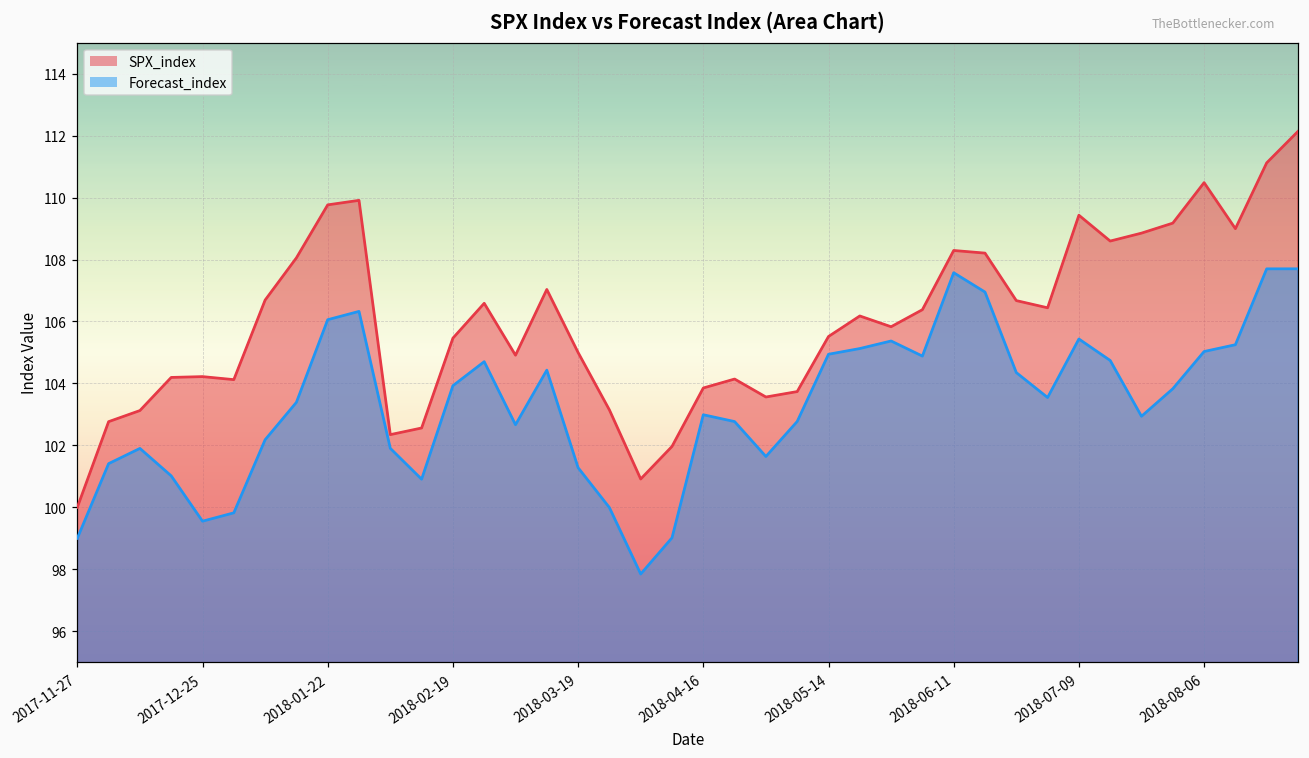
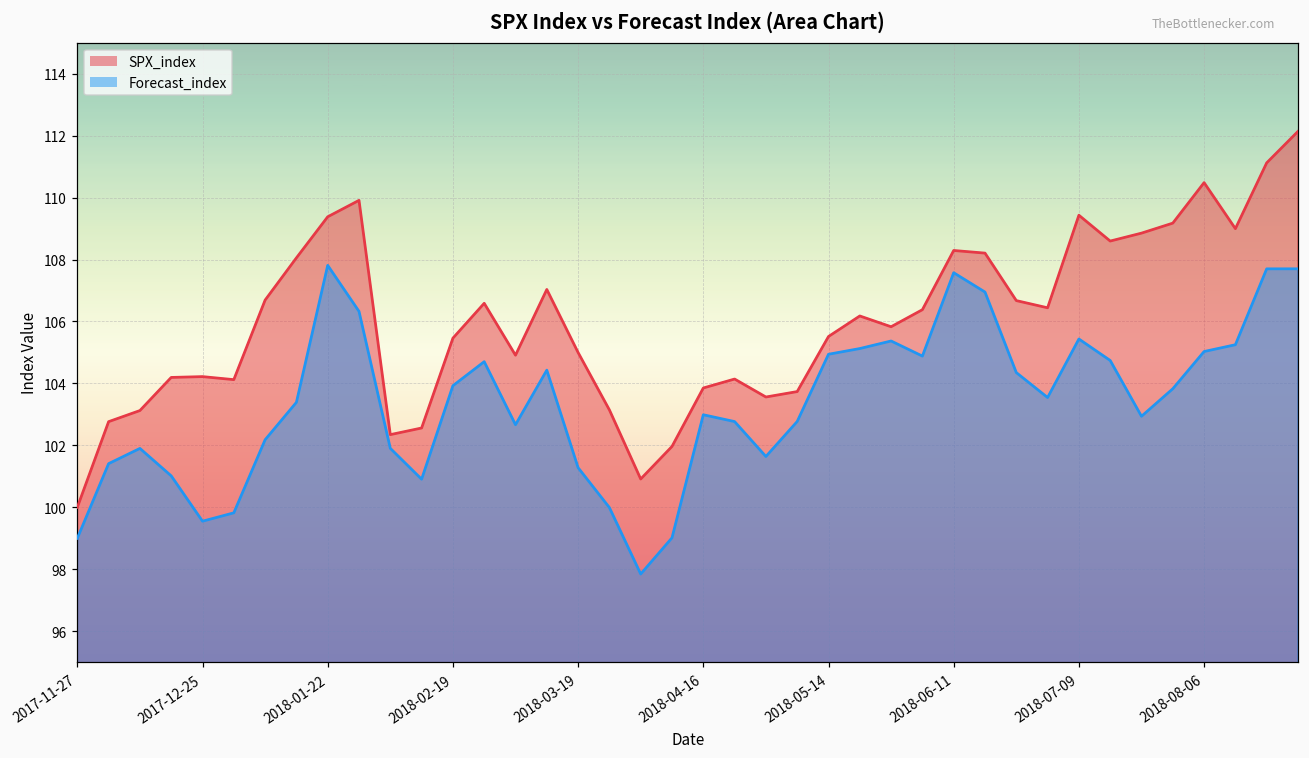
SPX_index, 2018-01-22: 109.8 -> 109.4
Forecast_index, 2018-01-22: 106.1 -> 107.8
